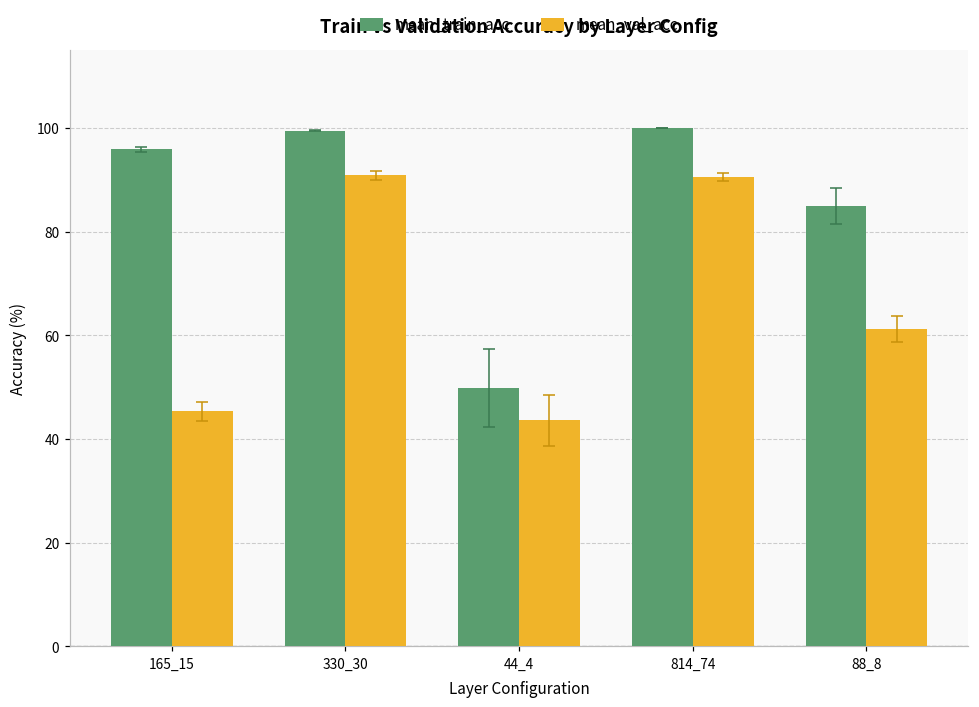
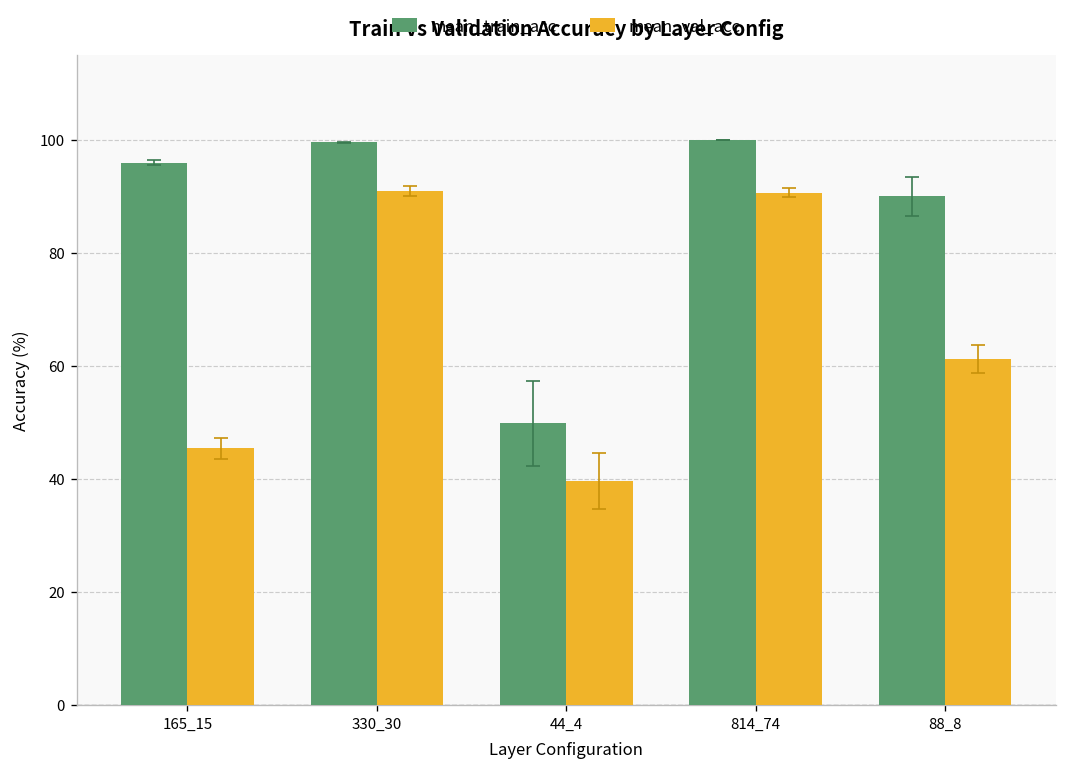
mean_val_acc, 44_4: 44 -> 40
mean_train_acc, 88_8: 85 -> 90
